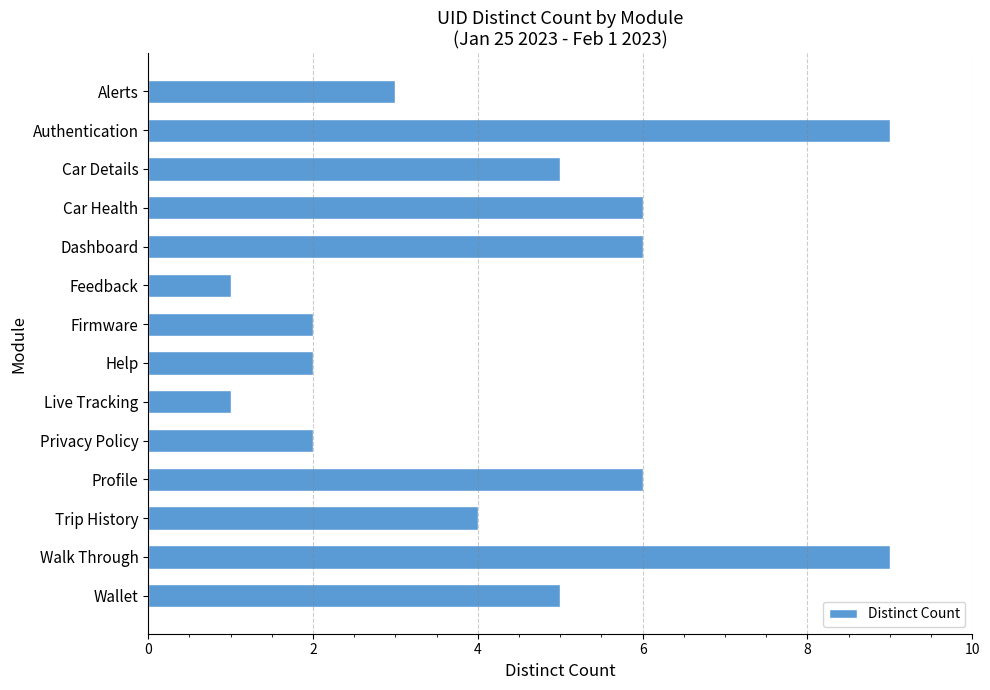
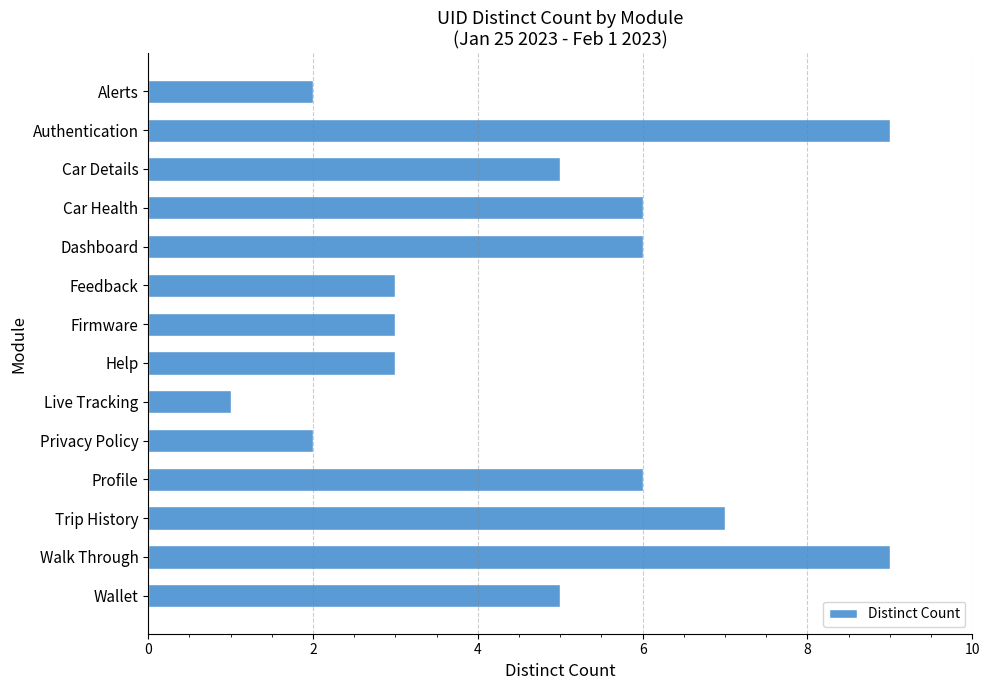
Alerts: 3 -> 2
Feedback: 1 -> 3
Firmware: 2 -> 3
Help: 2 -> 3
Trip History: 4 -> 7
